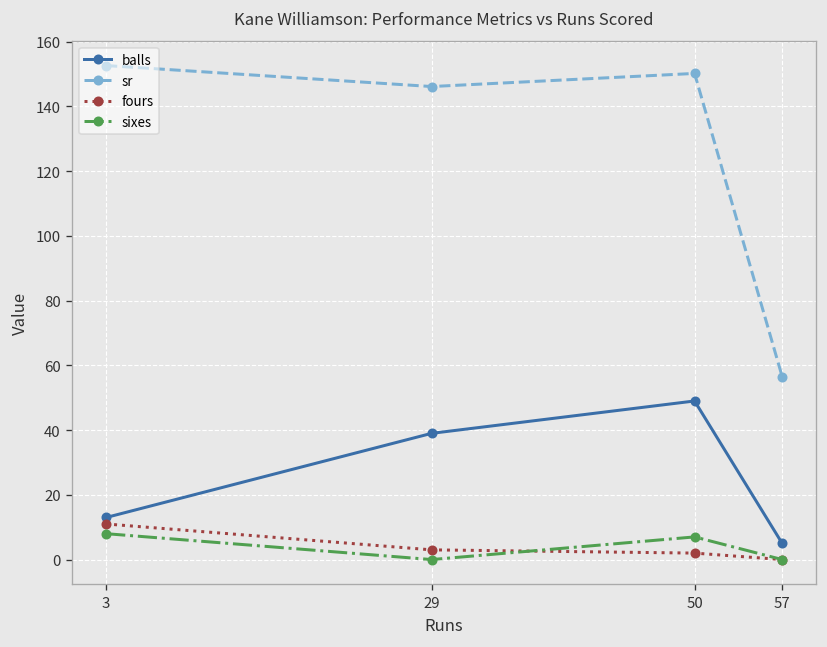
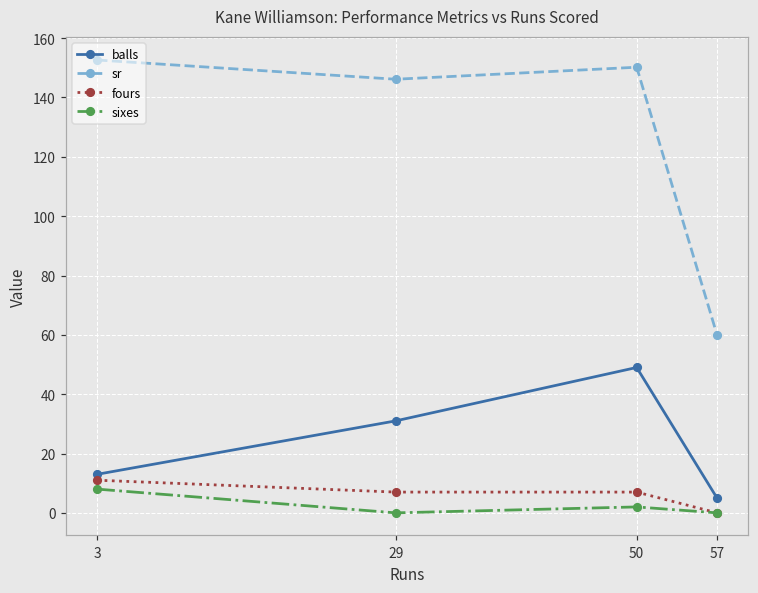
balls, 29: 39 -> 31
fours, 29: 3 -> 7
fours, 50: 2 -> 7
sixes, 50: 7 -> 2
sr, 57: 57 -> 60
